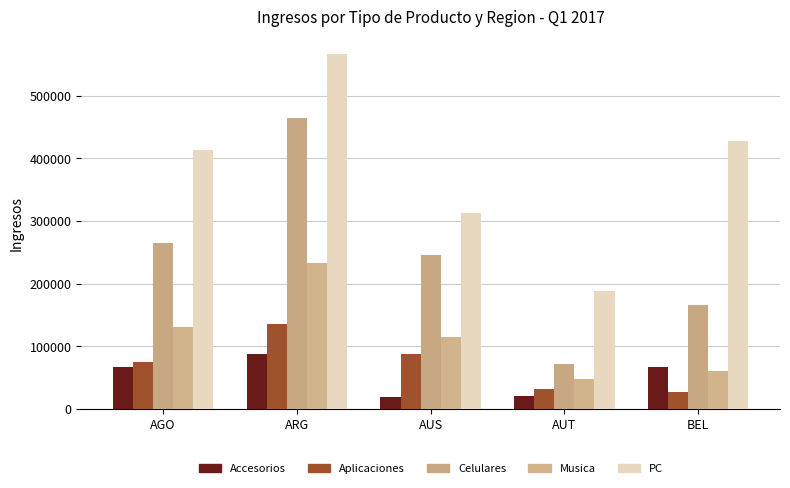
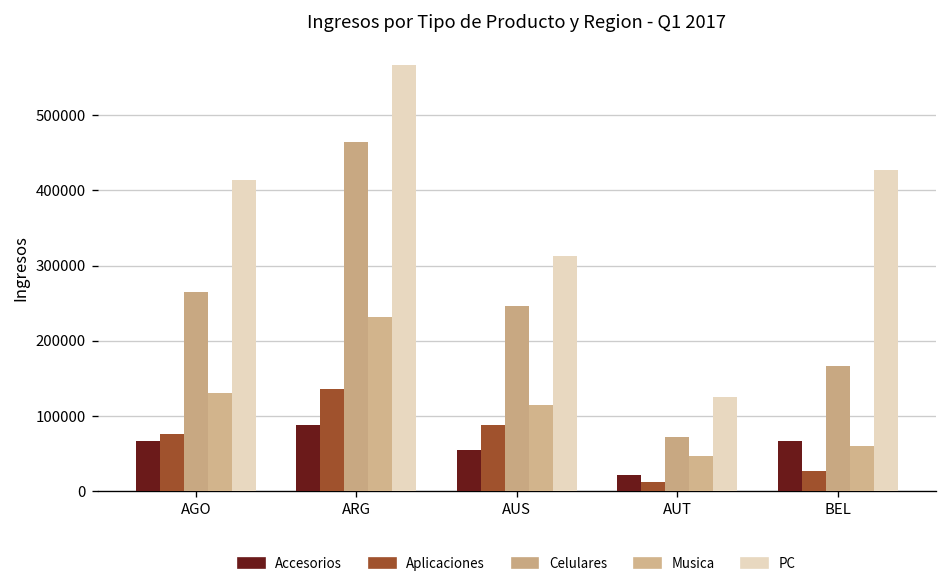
Accesorios, AUS: 20000 -> 50000
Aplicaciones, AUT: 30000 -> 10000
PC, AUT: 190000 -> 130000
